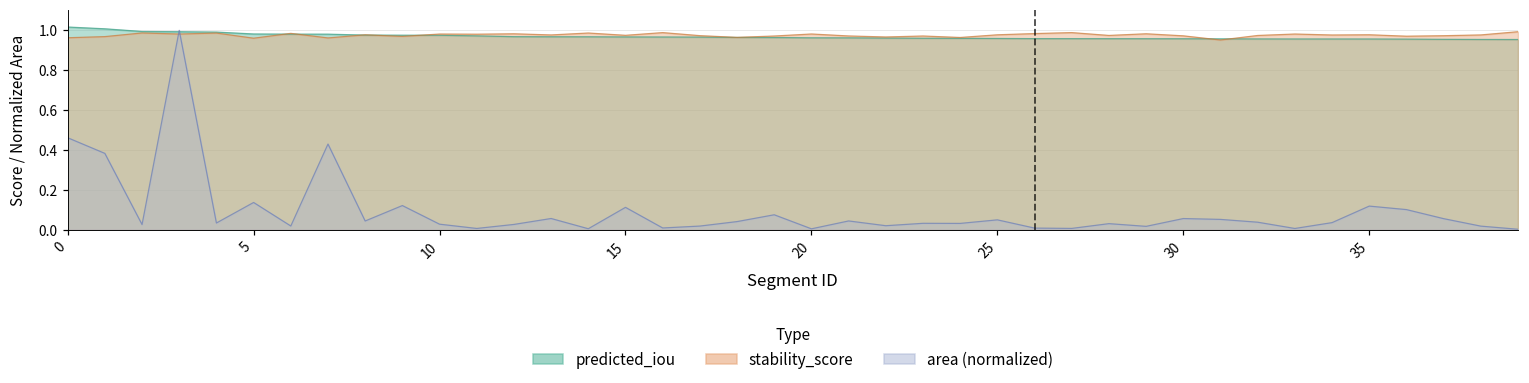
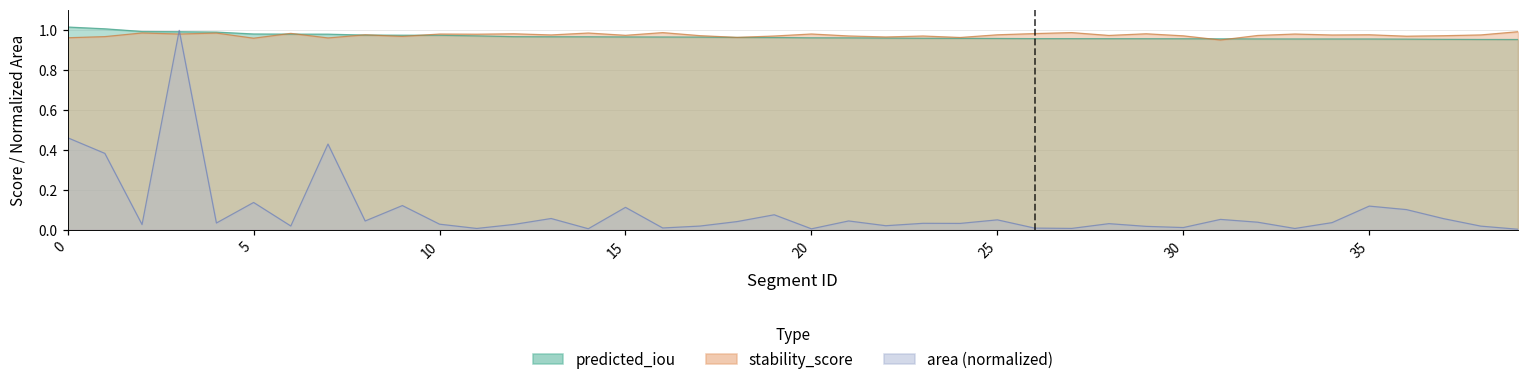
area (normalized), 30: 0.06 -> 0.01
